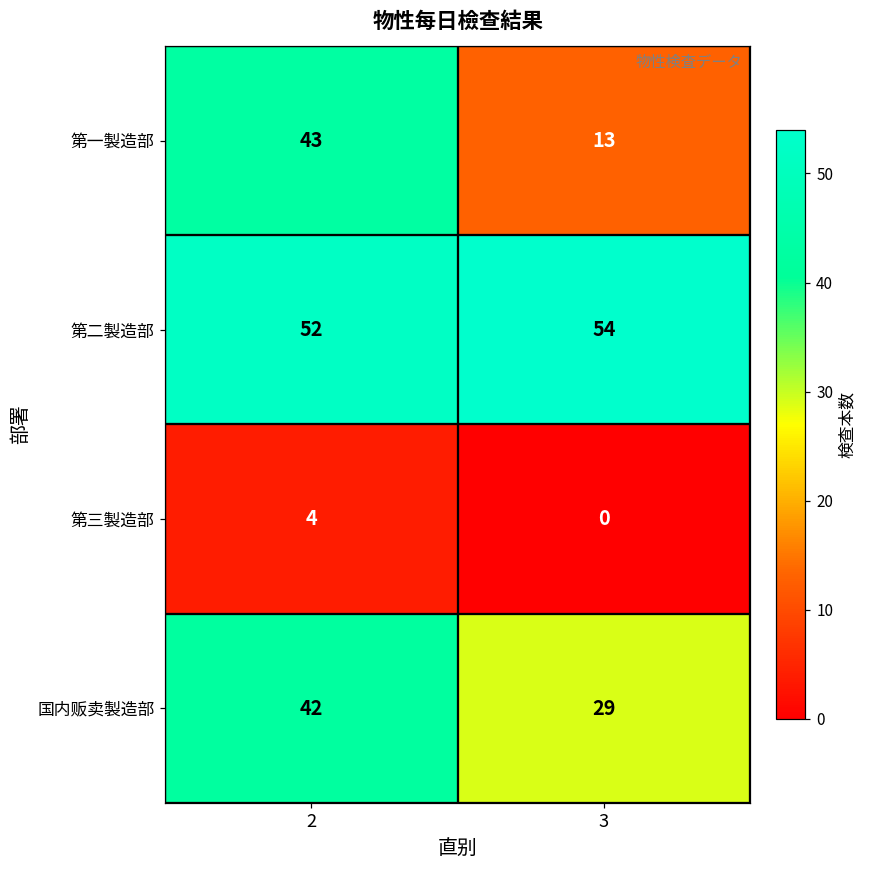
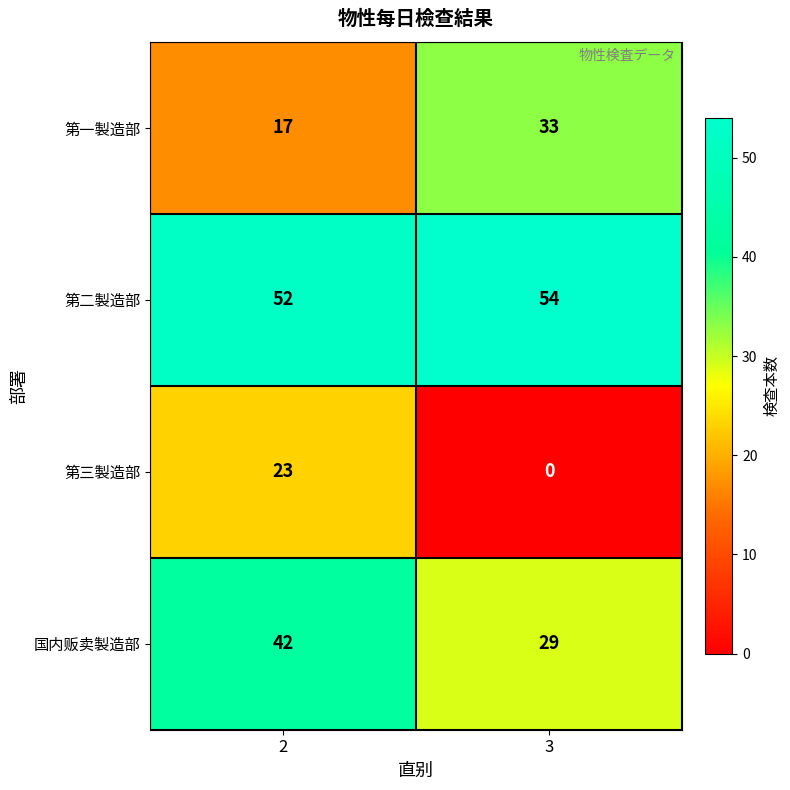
第一製造部, 2: 43 -> 17
第一製造部, 3: 13 -> 33
第三製造部, 2: 4 -> 23
